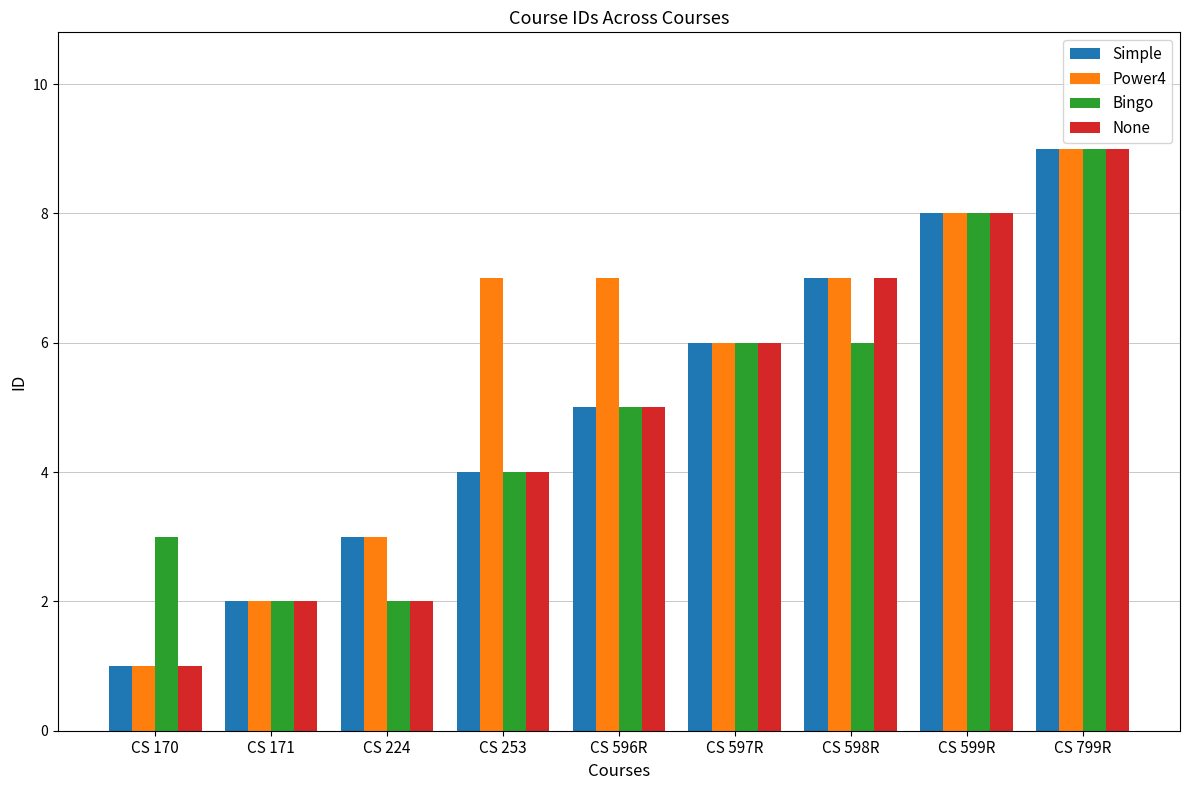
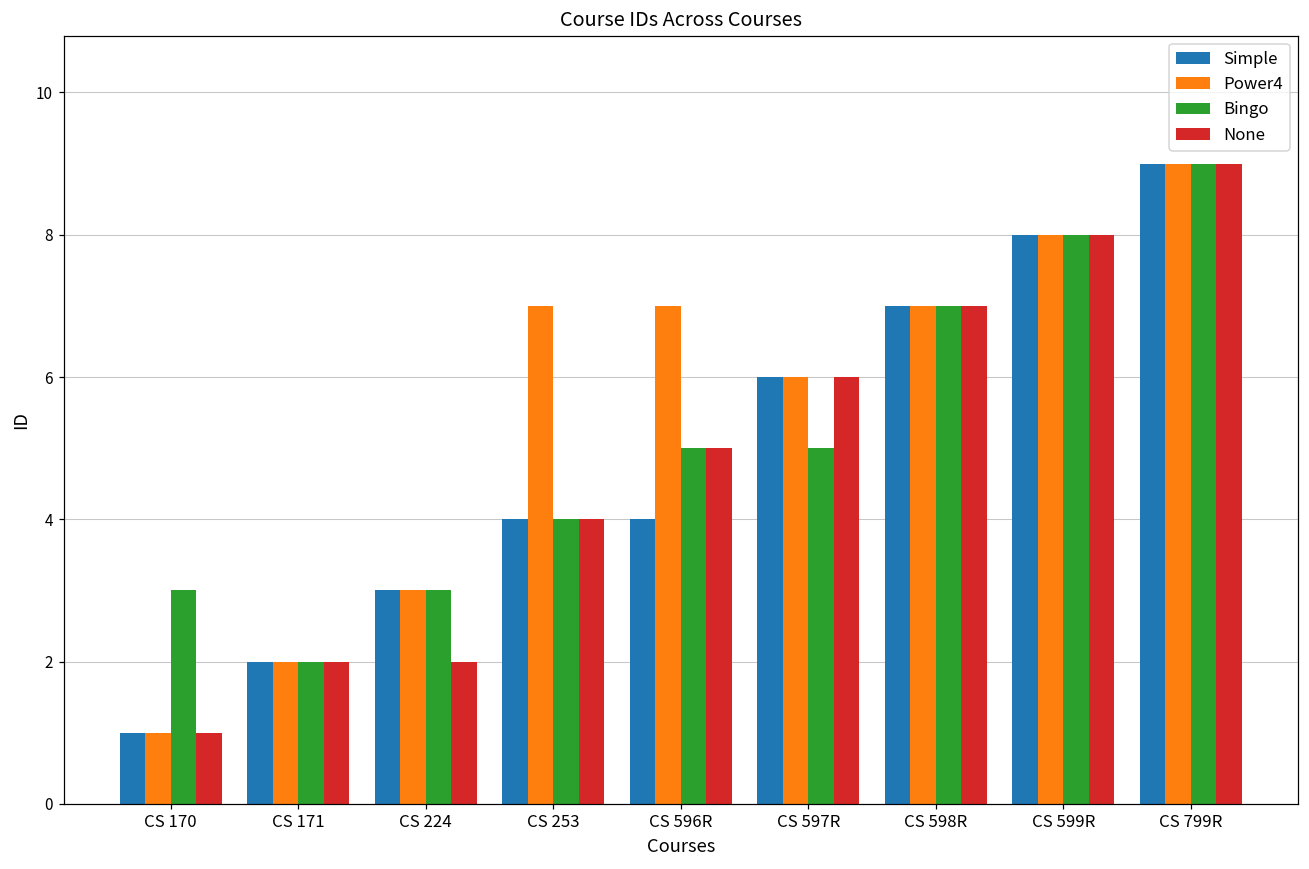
Bingo, CS 224: 2 -> 3
Simple, CS 596R: 5 -> 4
Bingo, CS 597R: 6 -> 5
Bingo, CS 598R: 6 -> 7
